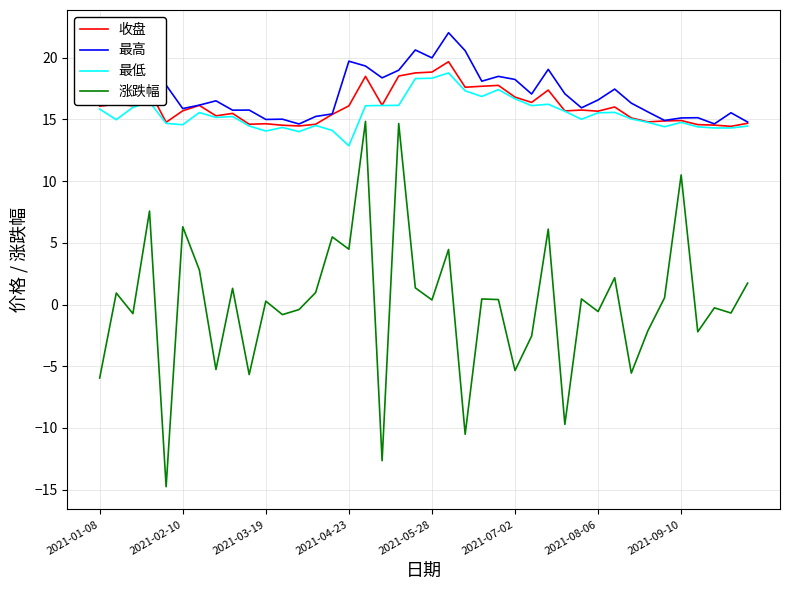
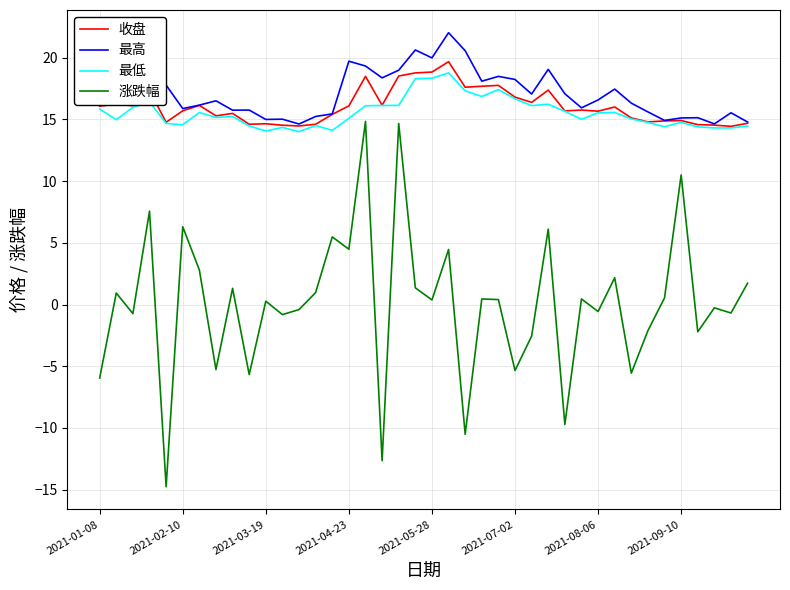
最低, 2021-04-23: 12.9 -> 15.1
